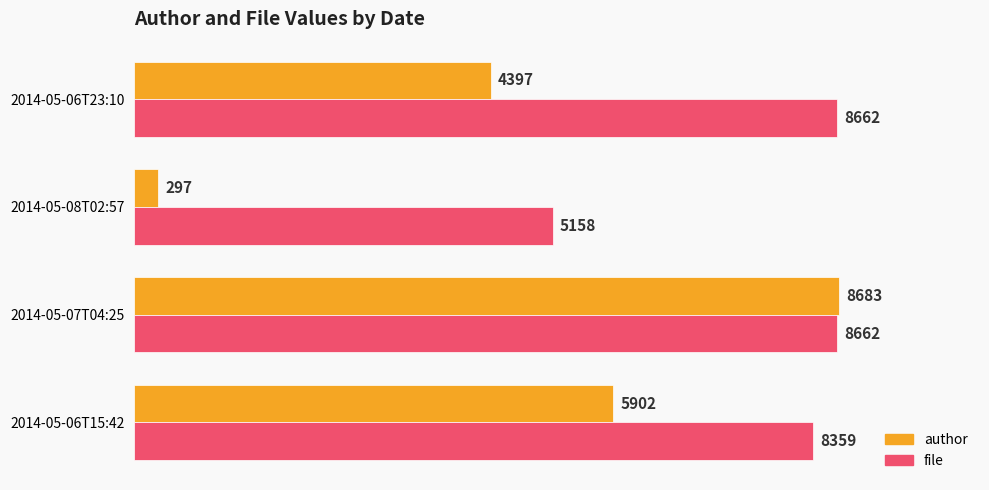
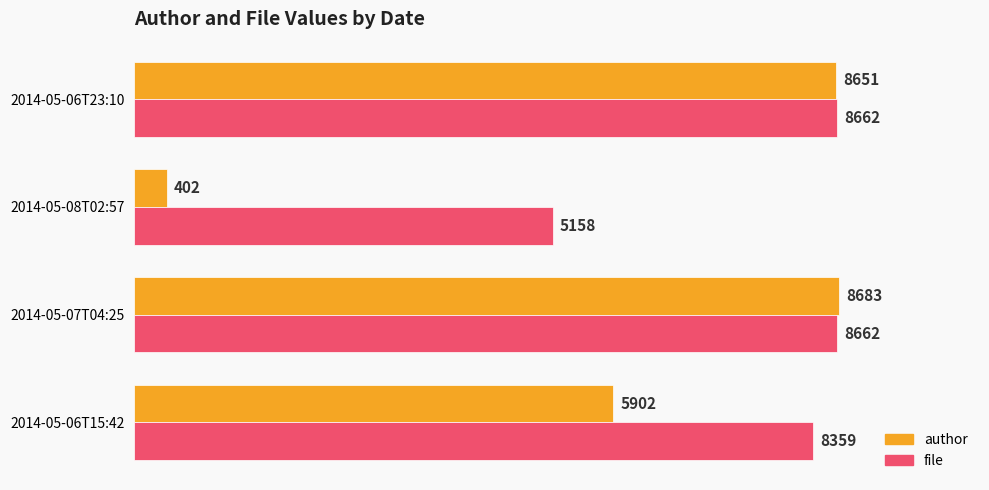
author, 2014-05-06T23:10: 4397 -> 8651
author, 2014-05-08T02:57: 297 -> 402
